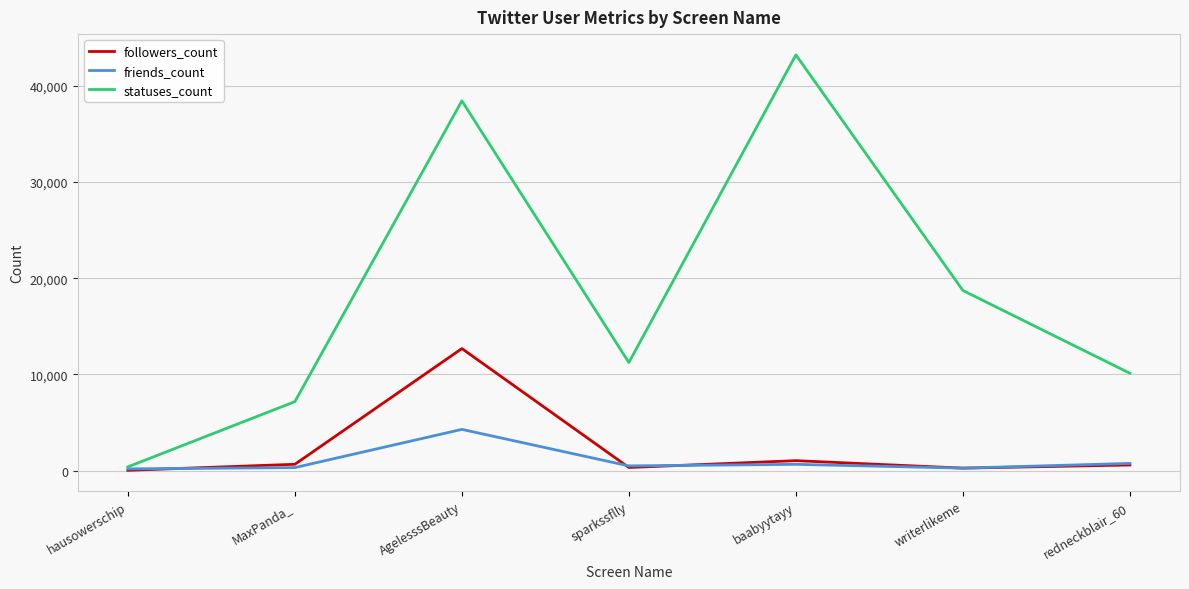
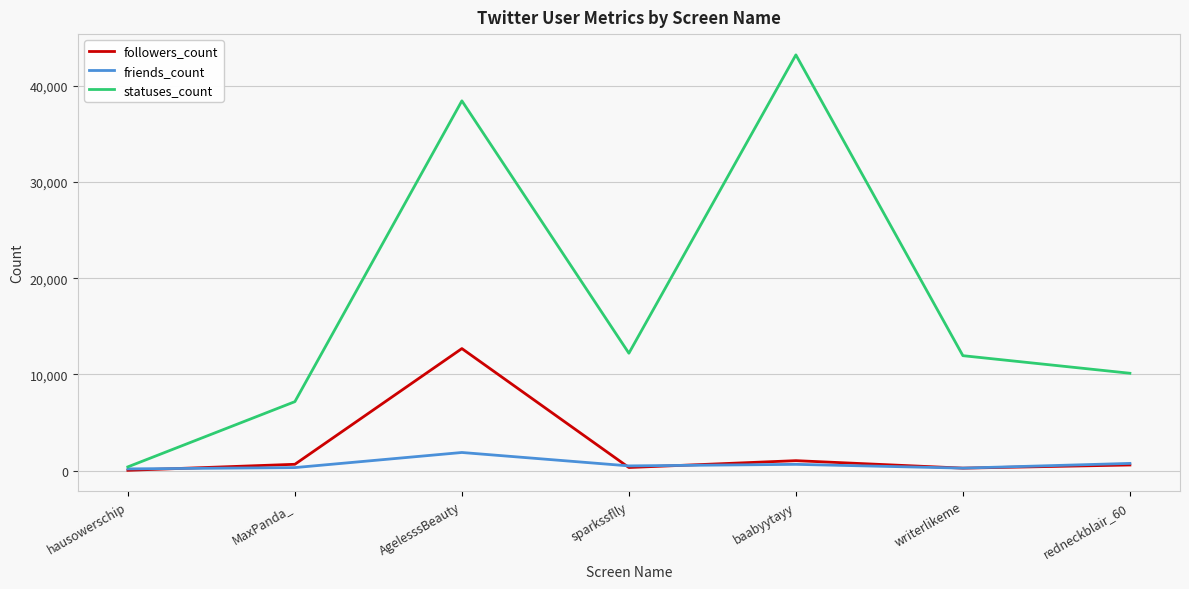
friends_count, AgelesssBeauty: 4,000 -> 2,000
statuses_count, sparkssflly: 11,000 -> 12,000
statuses_count, writerlikeme: 19,000 -> 12,000
